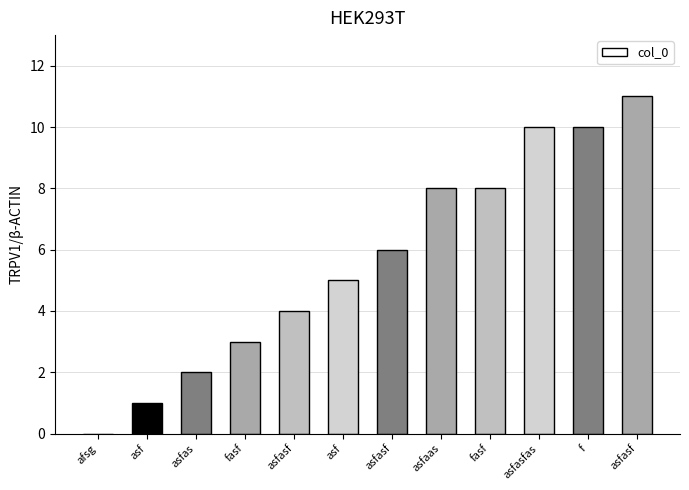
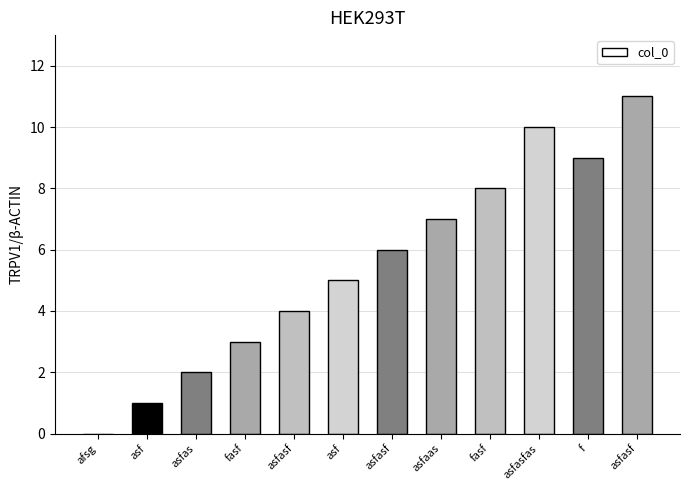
asfaas: 8 -> 7
f: 10 -> 9
